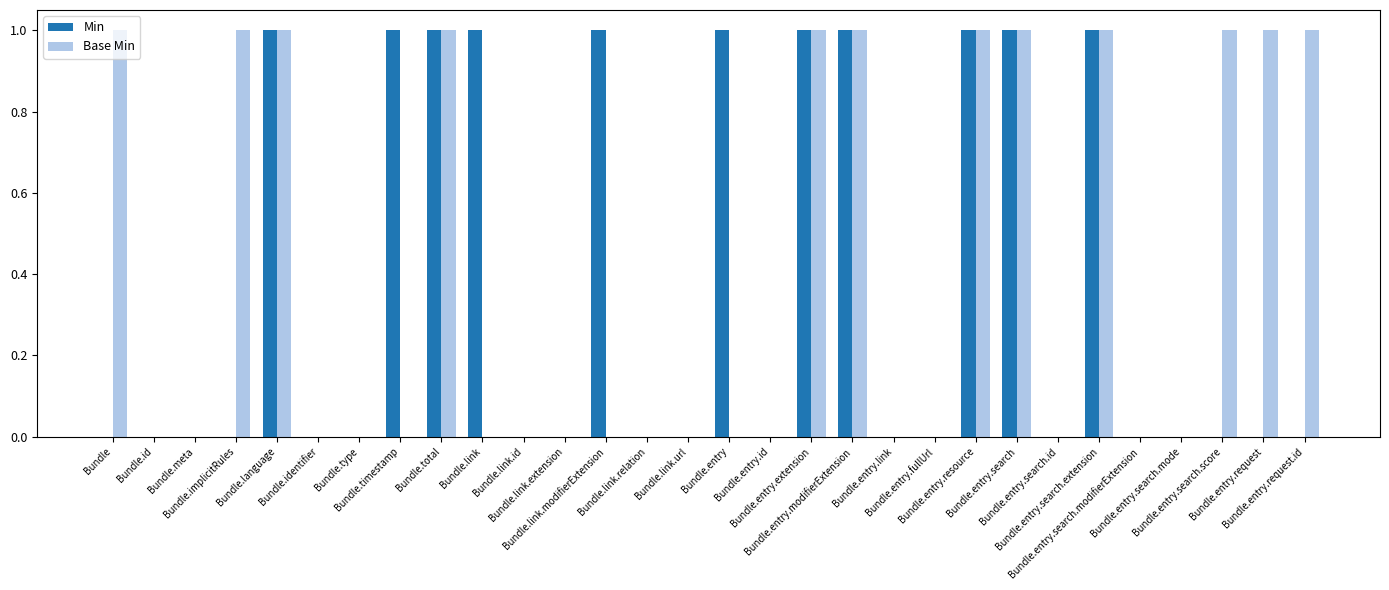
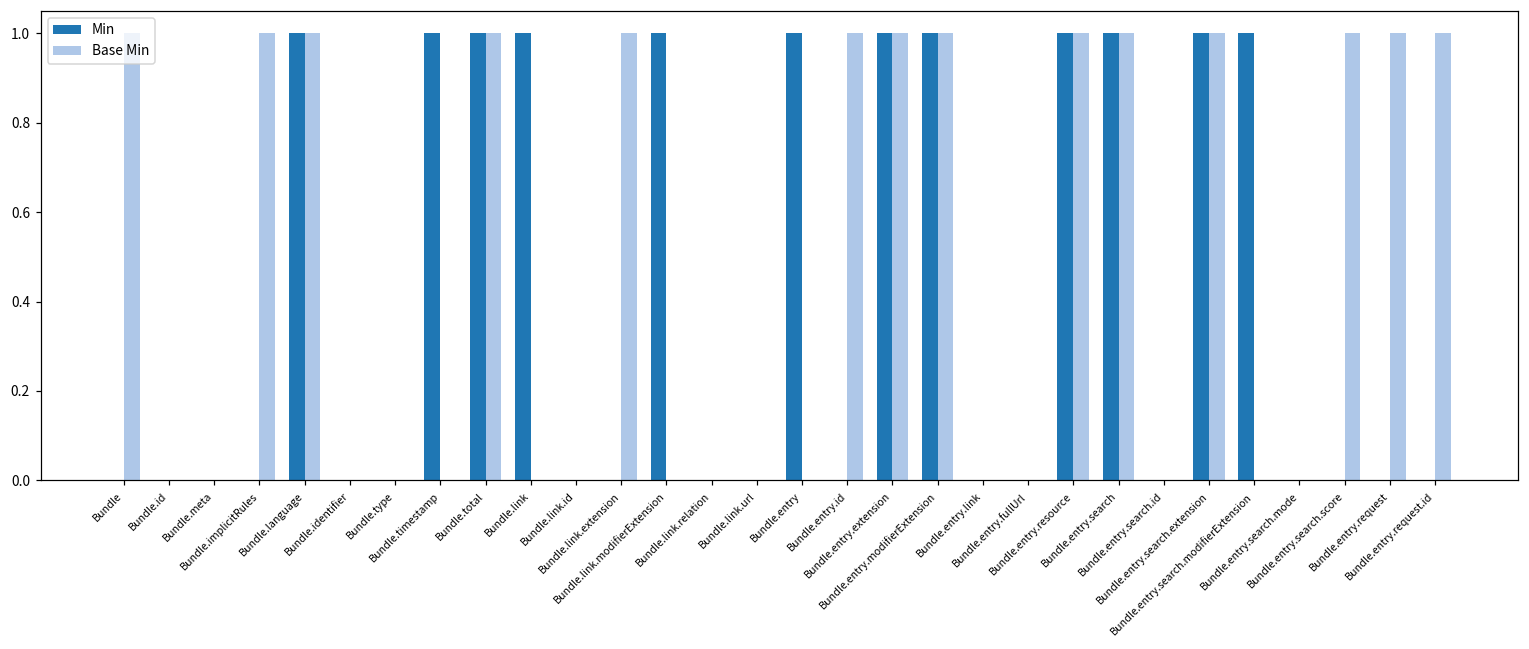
Base Min, Bundle.link.extension: 0 -> 1
Base Min, Bundle.entry.id: 0 -> 1
Min, Bundle.entry.search.modifierExtension: 0 -> 1
